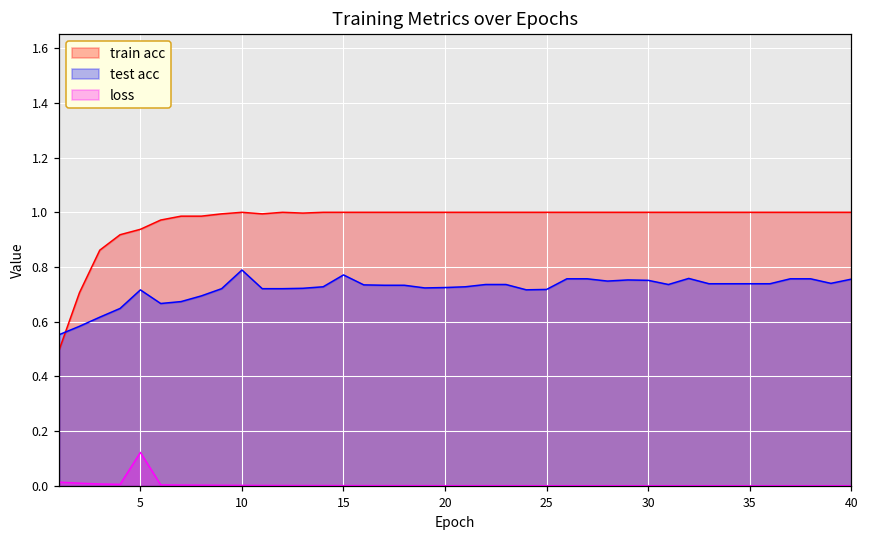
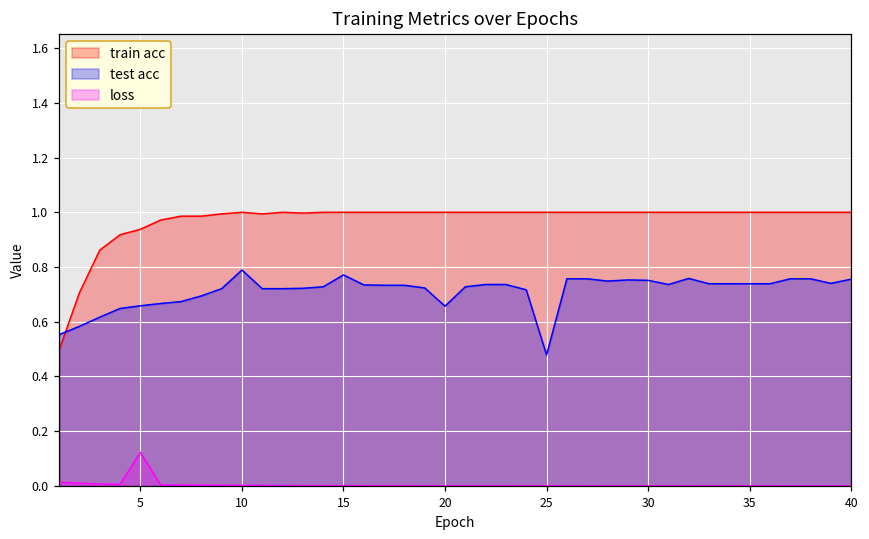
test acc, 5: 0.72 -> 0.66
test acc, 20: 0.73 -> 0.66
test acc, 25: 0.72 -> 0.48
